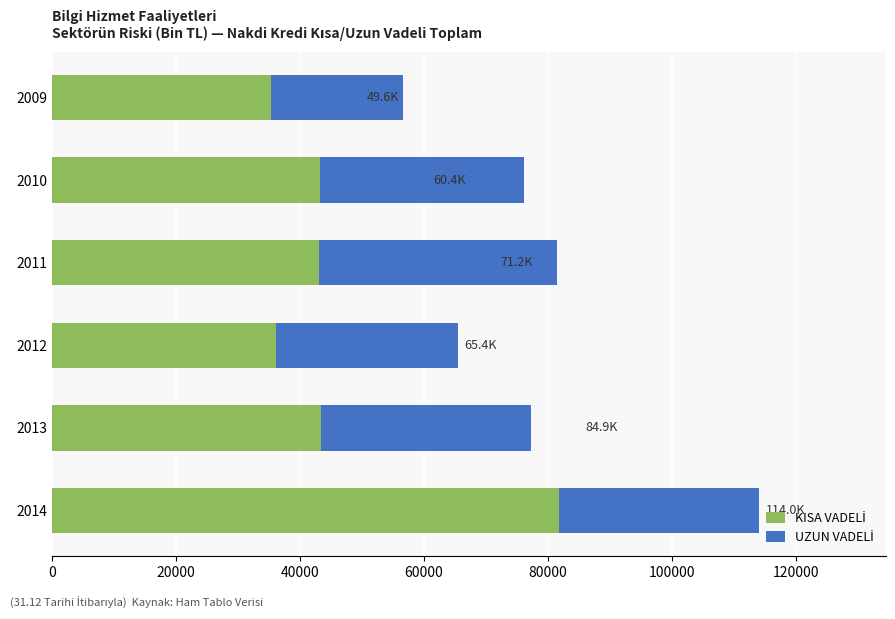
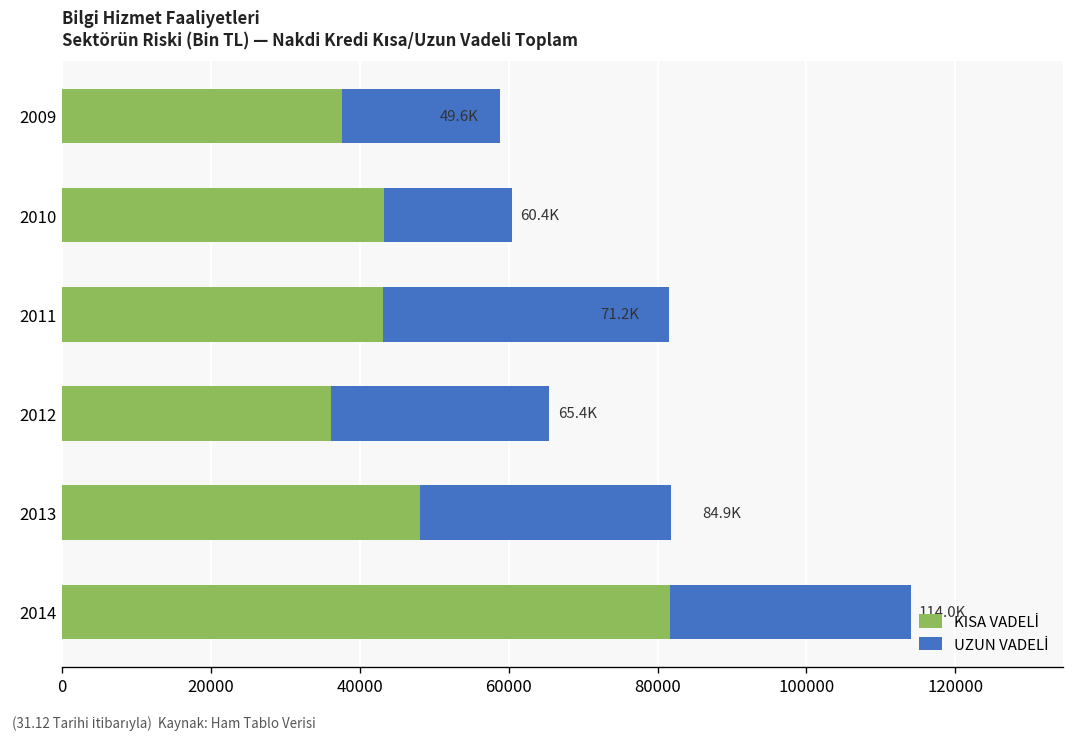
KISA VADELİ, 2009: 35000 -> 38000
UZUN VADELİ, 2010: 33000 -> 17000
KISA VADELİ, 2013: 43000 -> 48000
